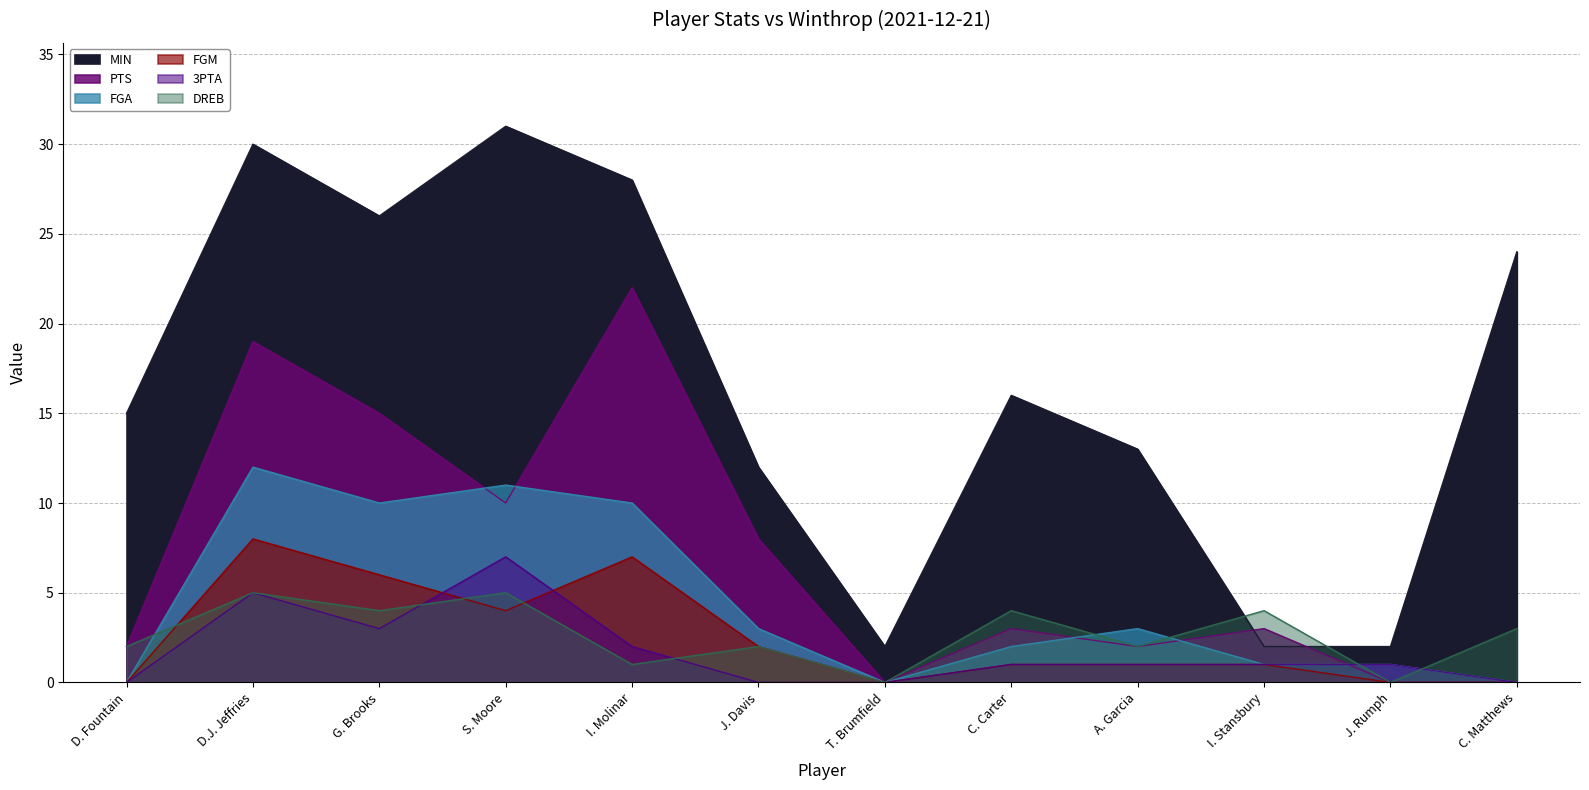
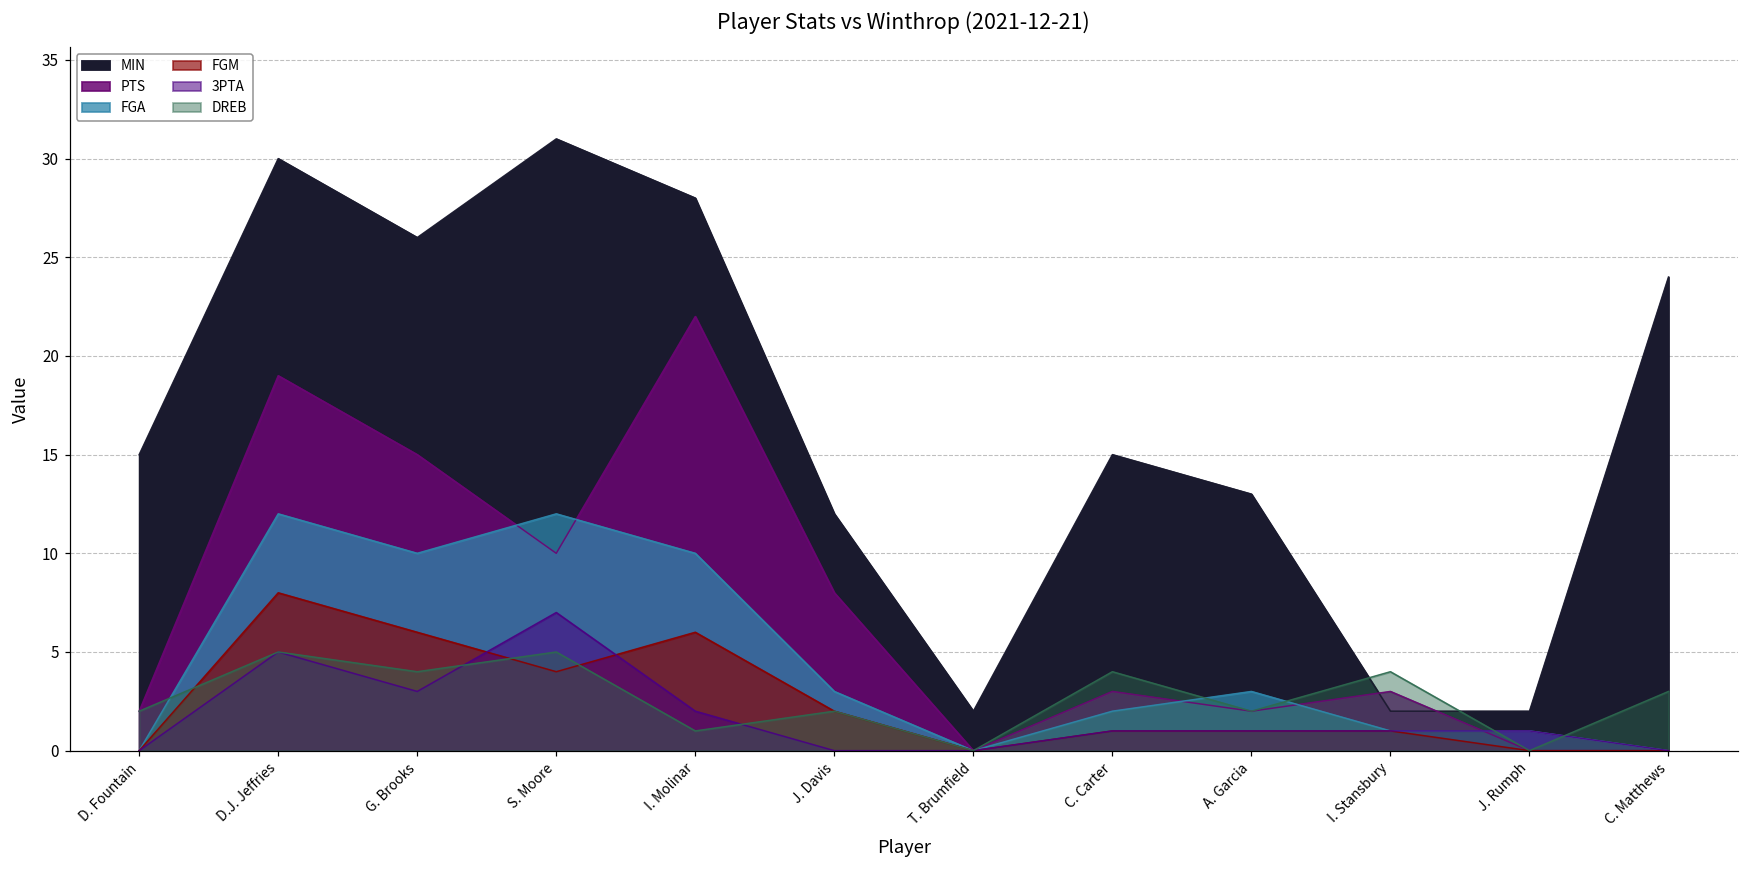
FGA, S. Moore: 11 -> 12
FGM, I. Molinar: 7 -> 6
MIN, C. Carter: 16 -> 15
